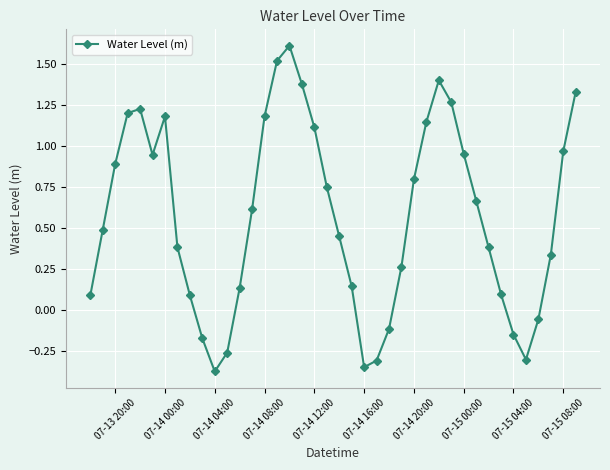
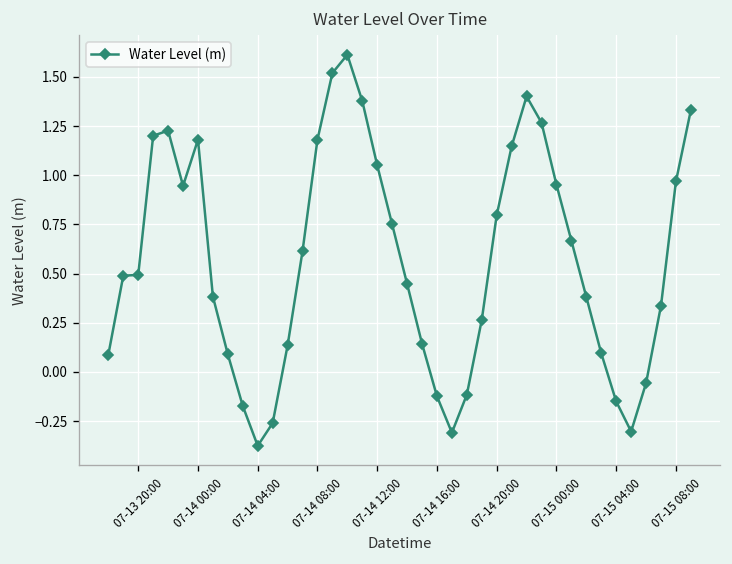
07-13 20:00: 0.89 -> 0.49
07-14 12:00: 1.11 -> 1.05
07-14 16:00: -0.35 -> -0.12
